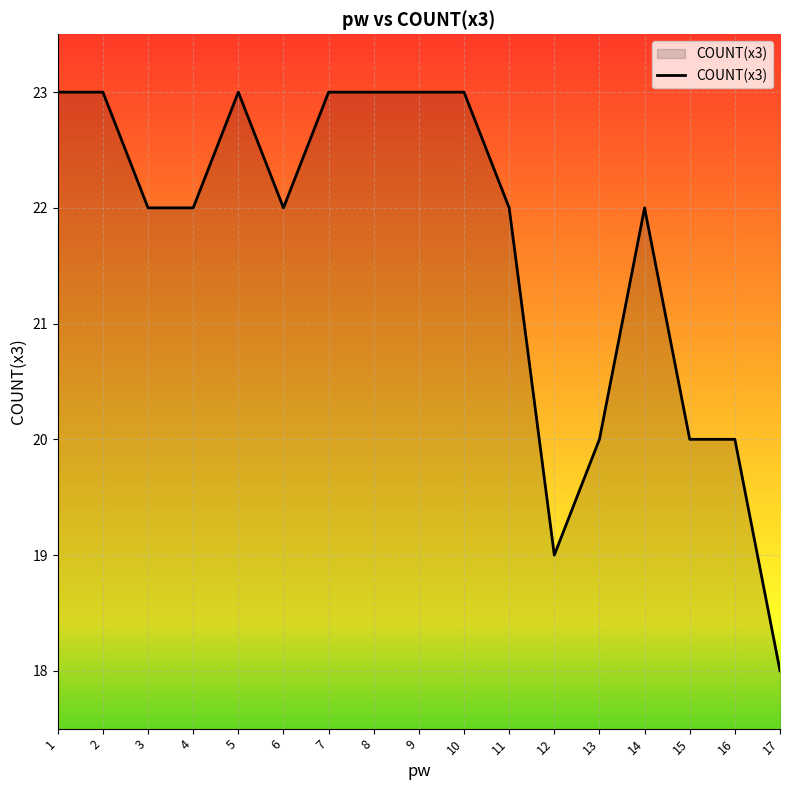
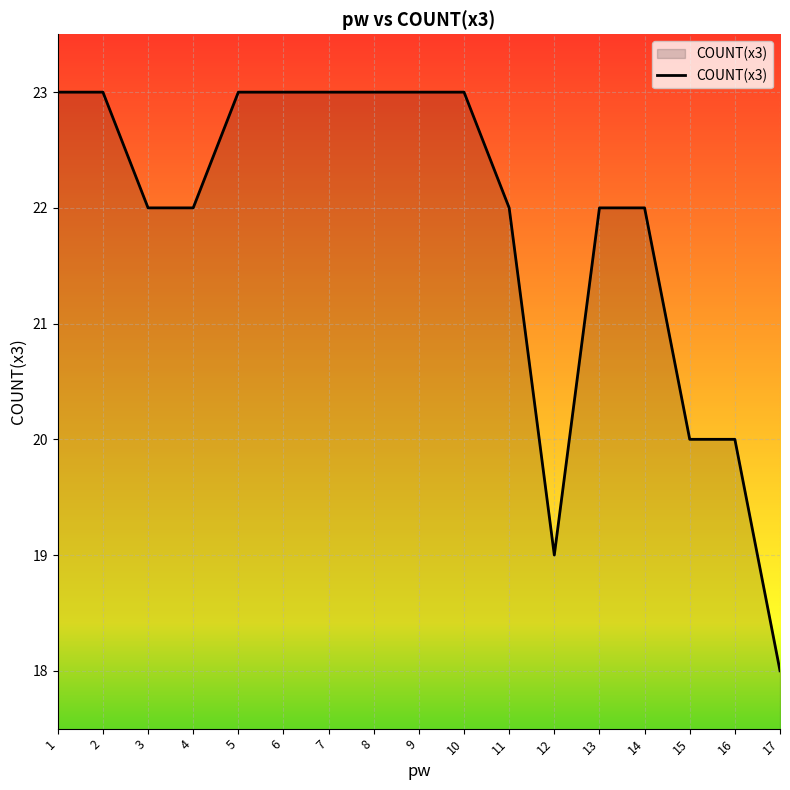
6: 22 -> 23
13: 20 -> 22
